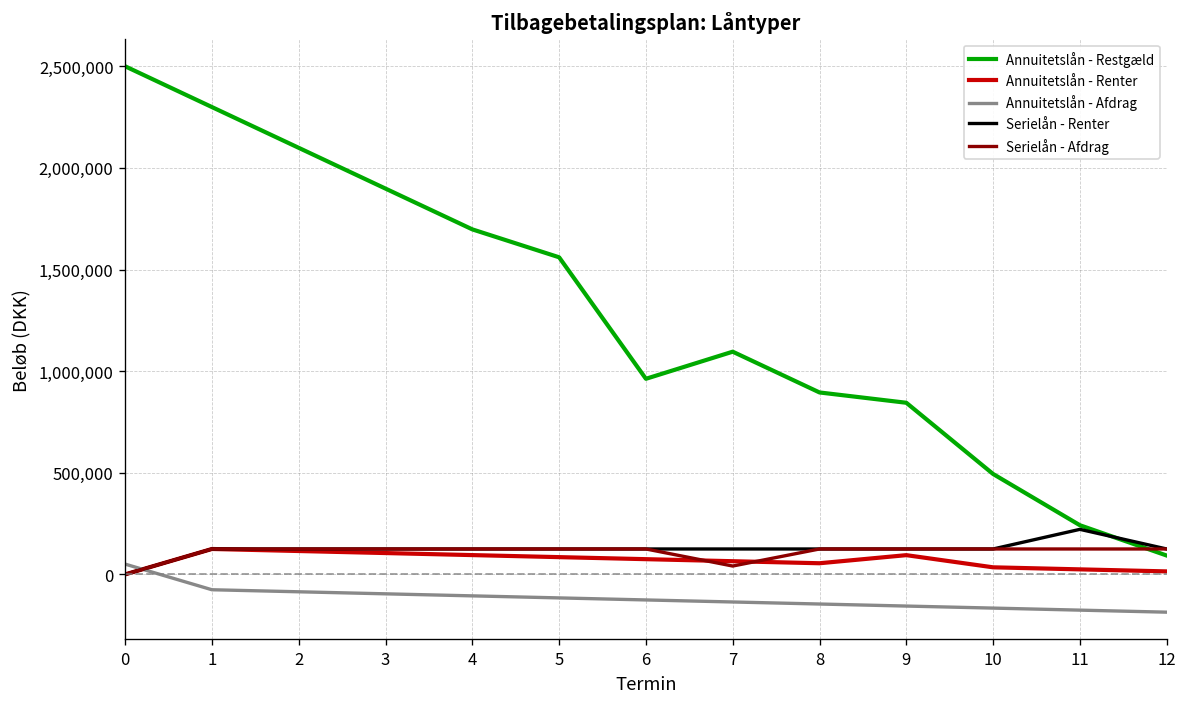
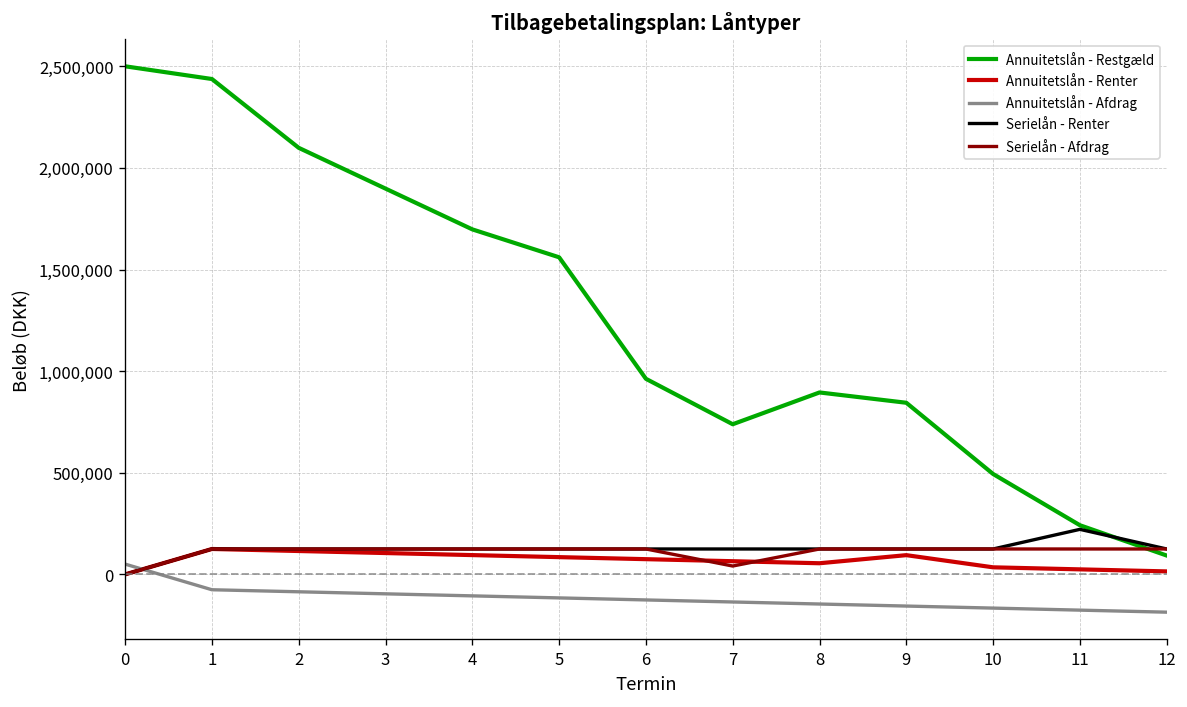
Annuitetslån - Restgæld, 1: 2,300,000 -> 2,440,000
Annuitetslån - Restgæld, 7: 1,100,000 -> 740,000
